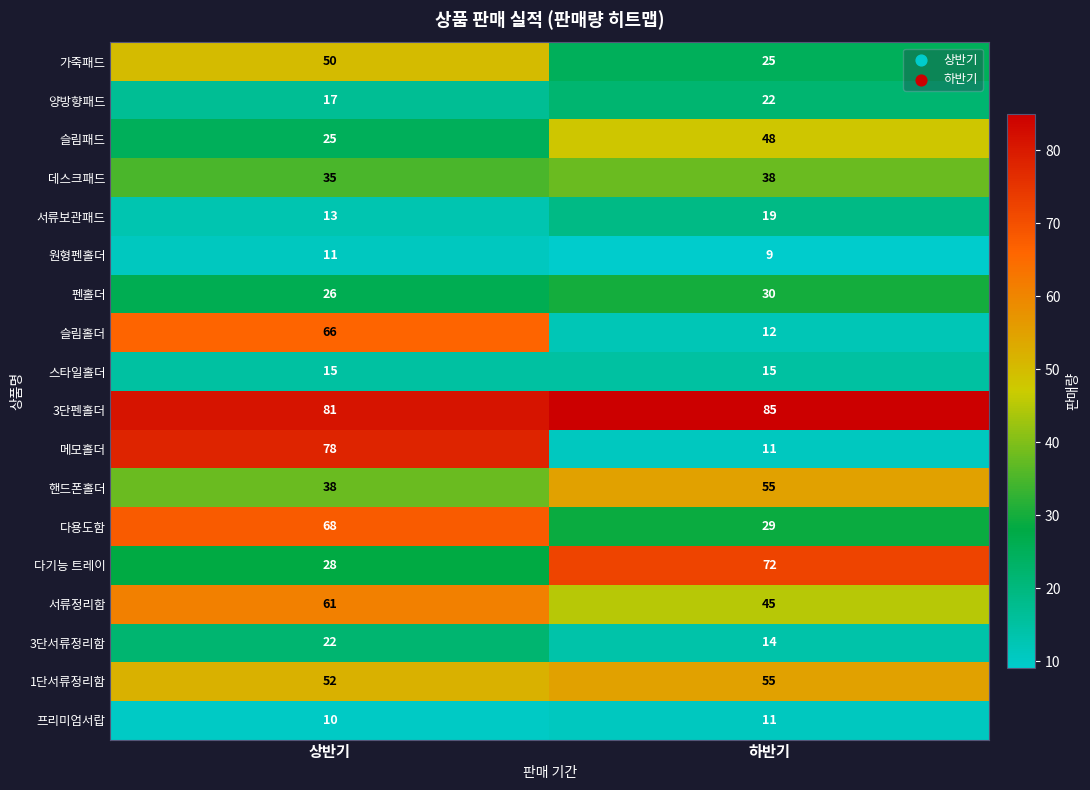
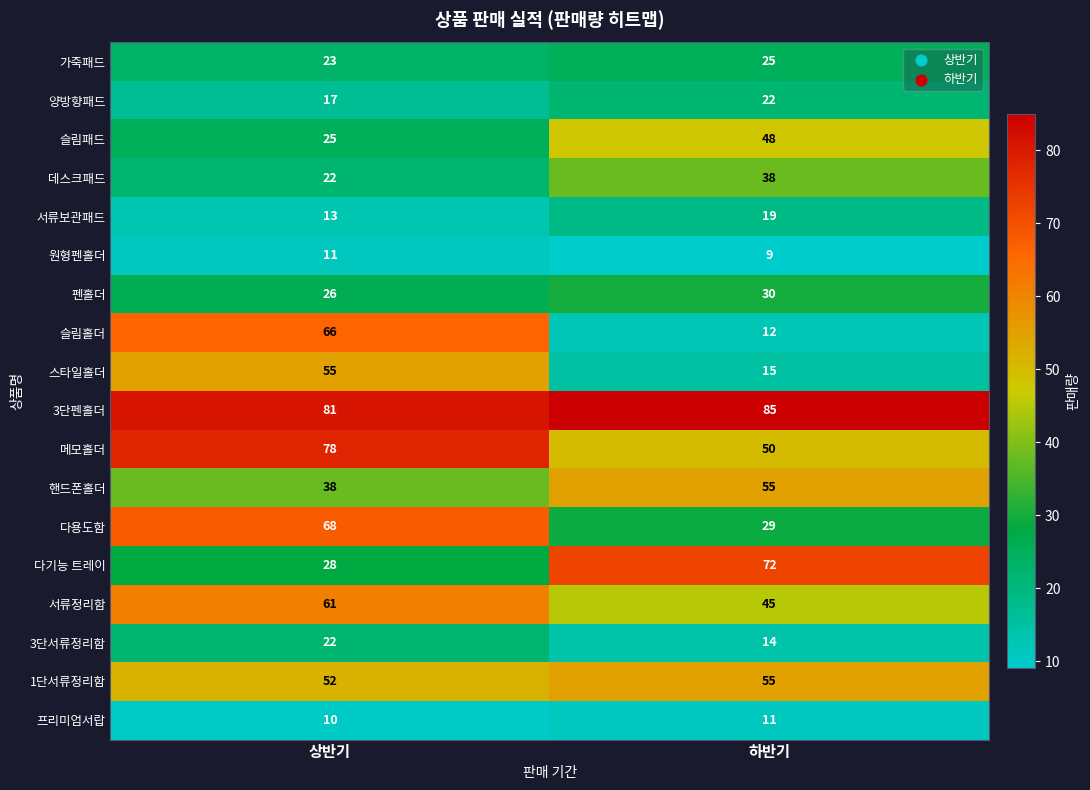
가죽패드, 상반기: 50 -> 23
데스크패드, 상반기: 35 -> 22
스타일홀더, 상반기: 15 -> 55
메모홀더, 하반기: 11 -> 50
